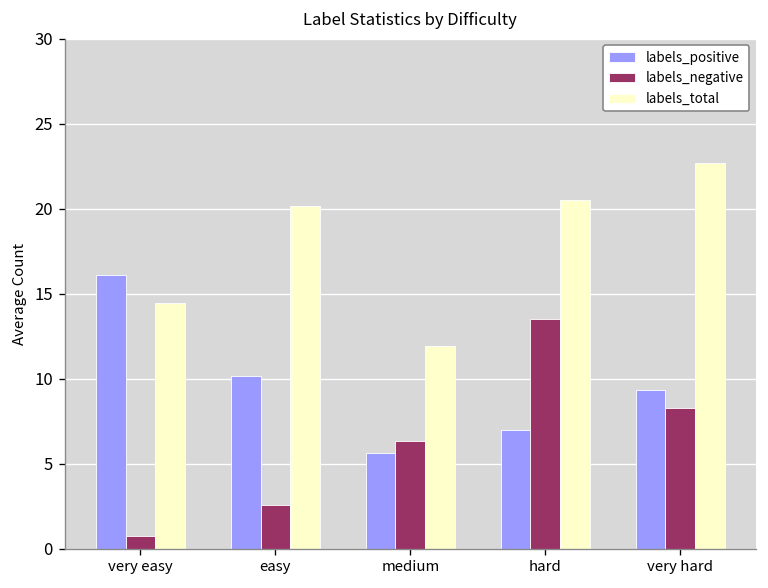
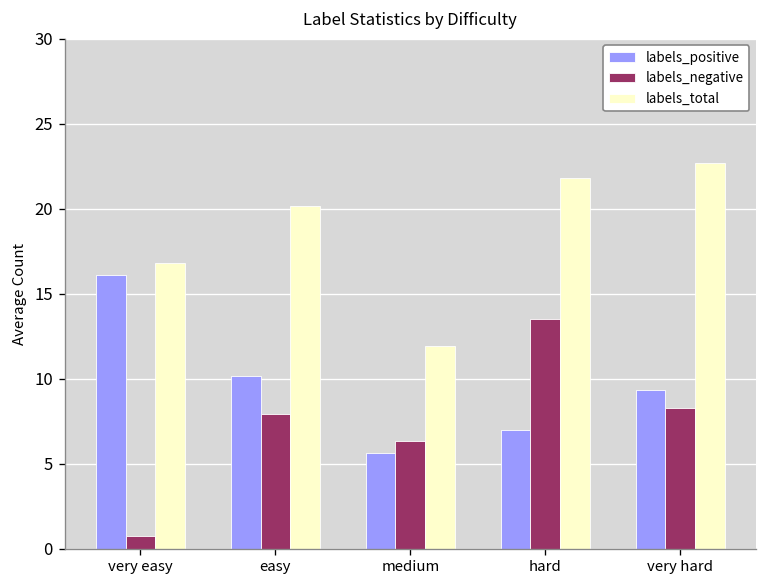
labels_total, very easy: 14.4 -> 16.8
labels_negative, easy: 2.6 -> 7.9
labels_total, hard: 20.5 -> 21.8
